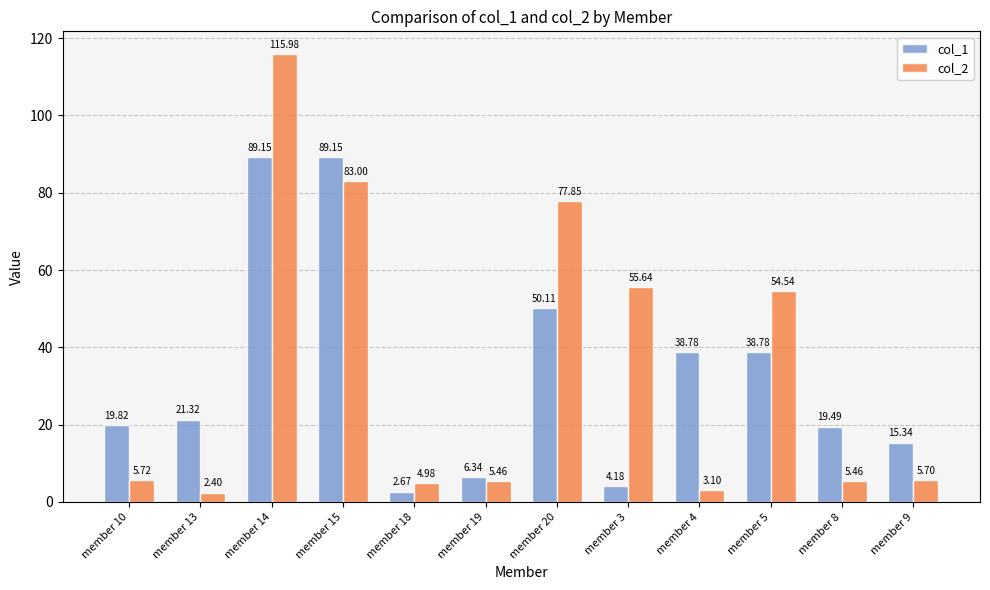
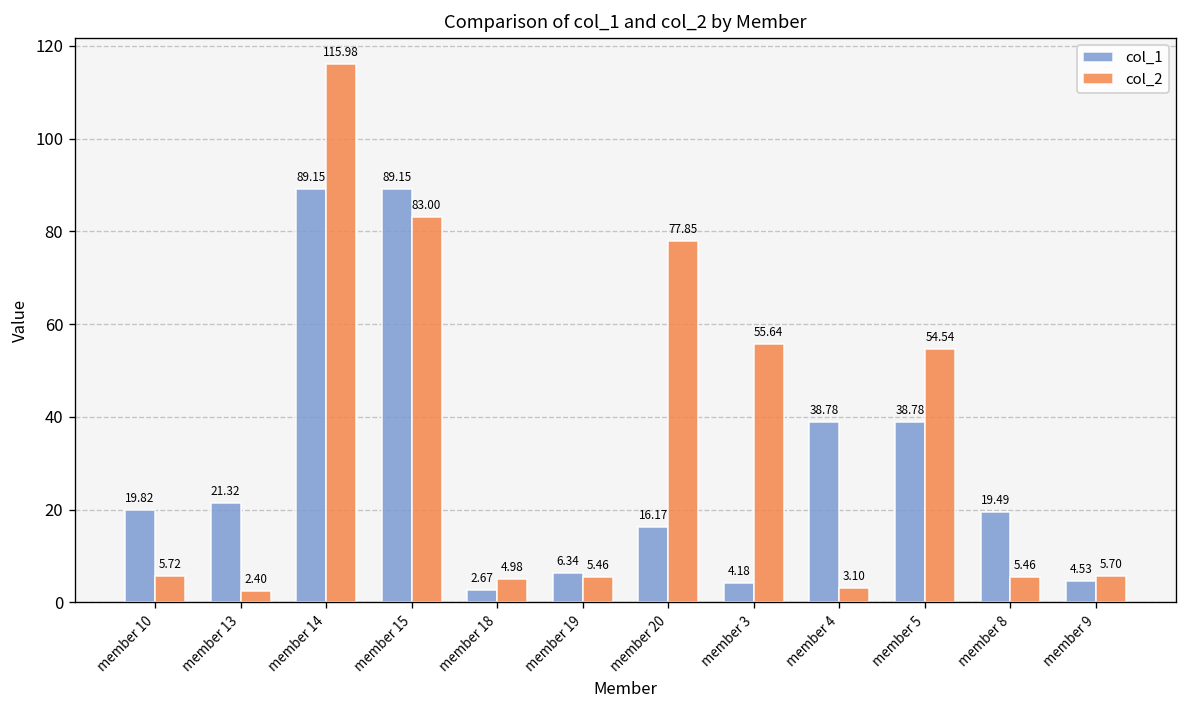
col_1, member 20: 50.11 -> 16.17
col_1, member 9: 15.34 -> 4.53
